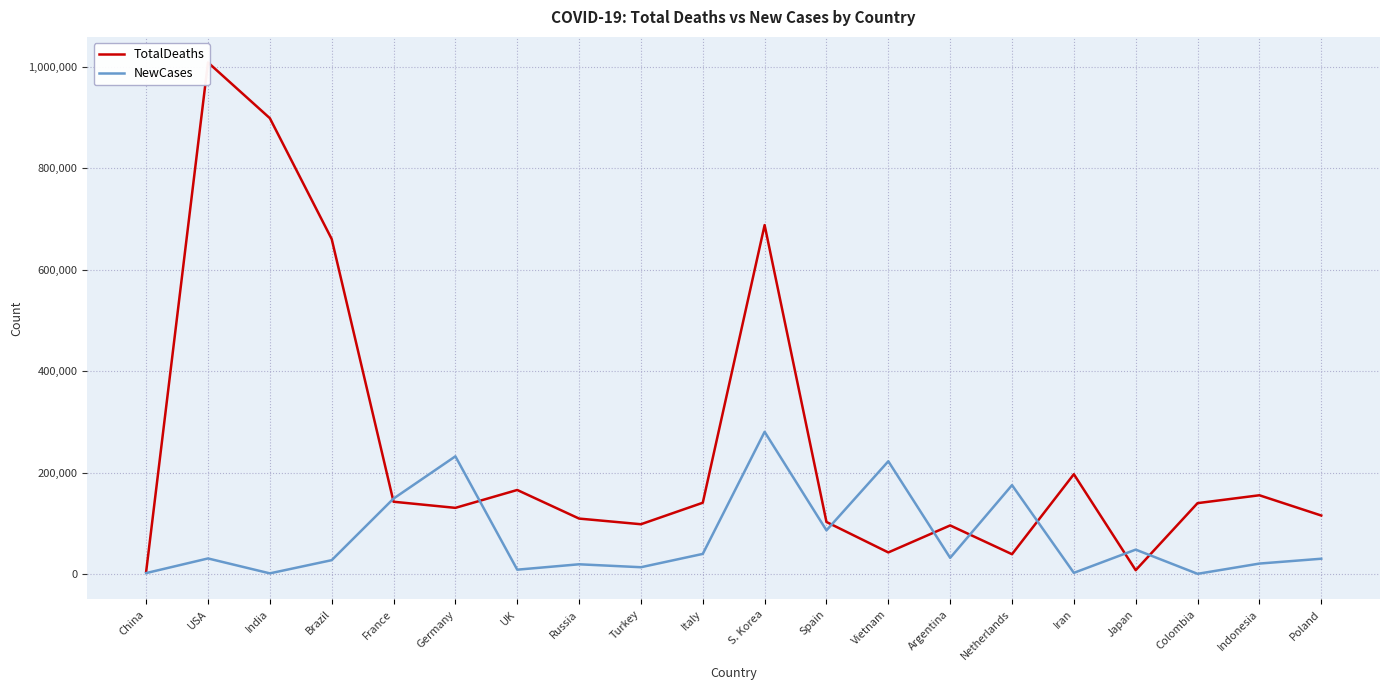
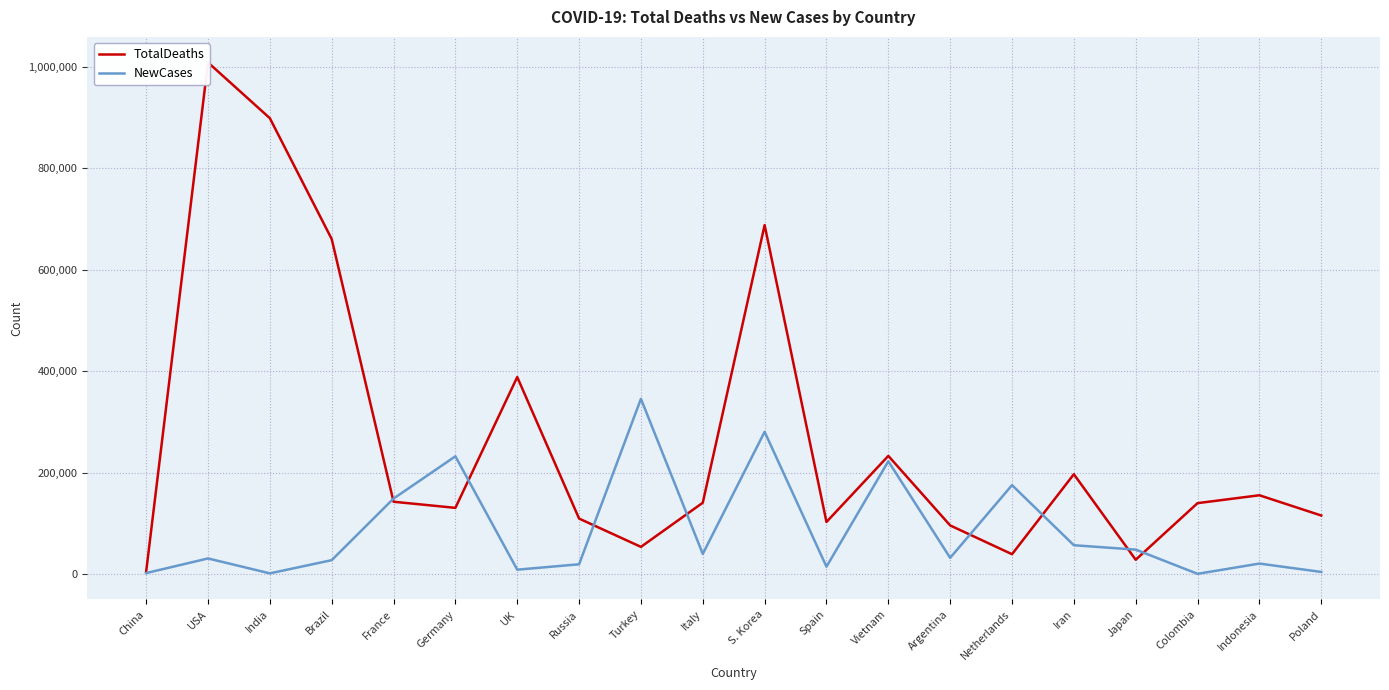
TotalDeaths, UK: 170,000 -> 390,000
TotalDeaths, Turkey: 100,000 -> 50,000
NewCases, Turkey: 10,000 -> 350,000
NewCases, Spain: 90,000 -> 10,000
TotalDeaths, Vietnam: 40,000 -> 230,000
NewCases, Iran: 0 -> 60,000
TotalDeaths, Japan: 10,000 -> 30,000
NewCases, Poland: 30,000 -> 0
